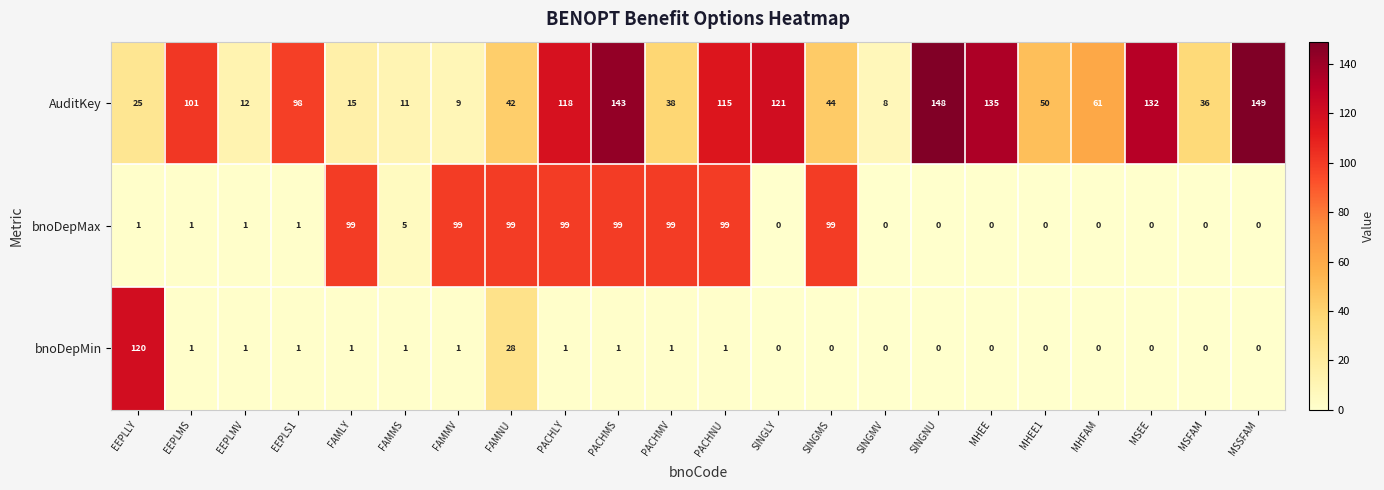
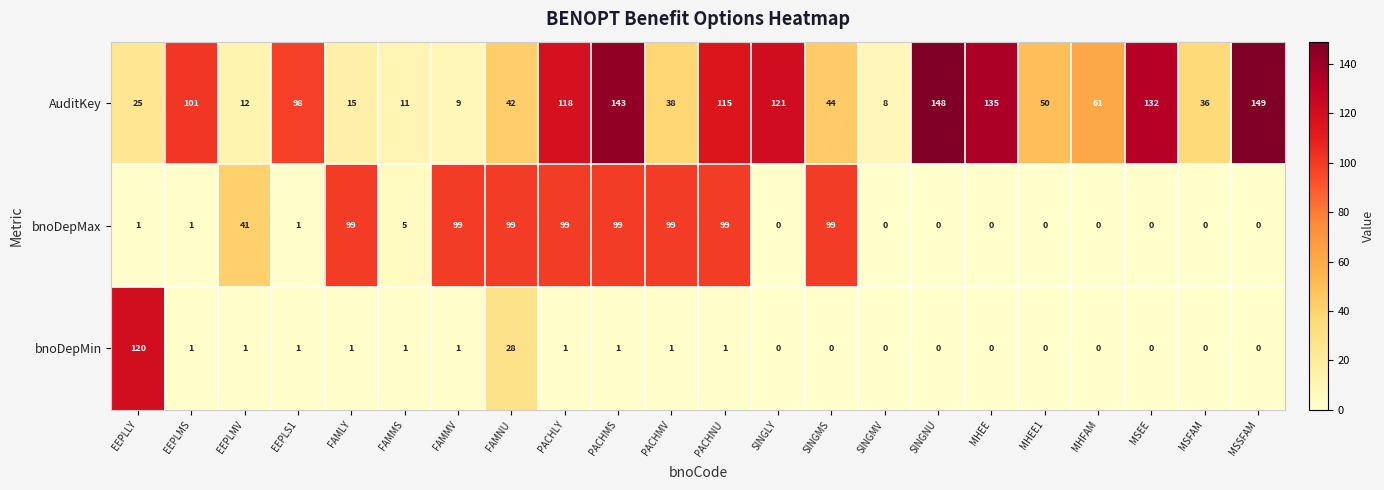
bnoDepMax, EEPLMV: 1 -> 41
